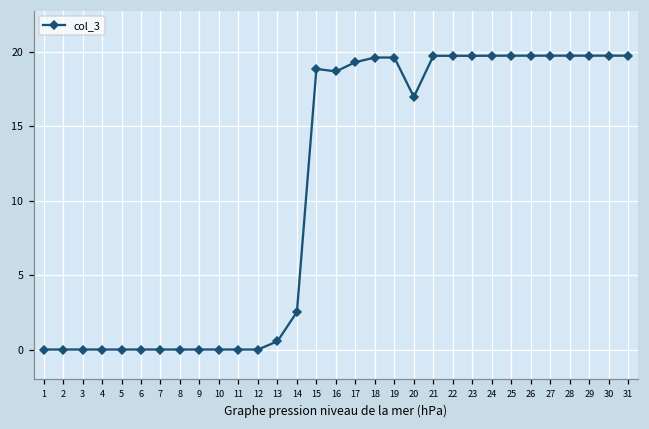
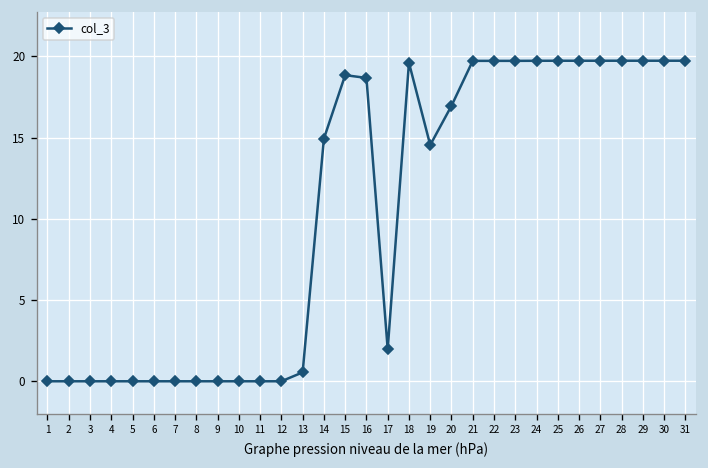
14: 2.5 -> 14.9
17: 19.3 -> 2.0
19: 19.6 -> 14.5
